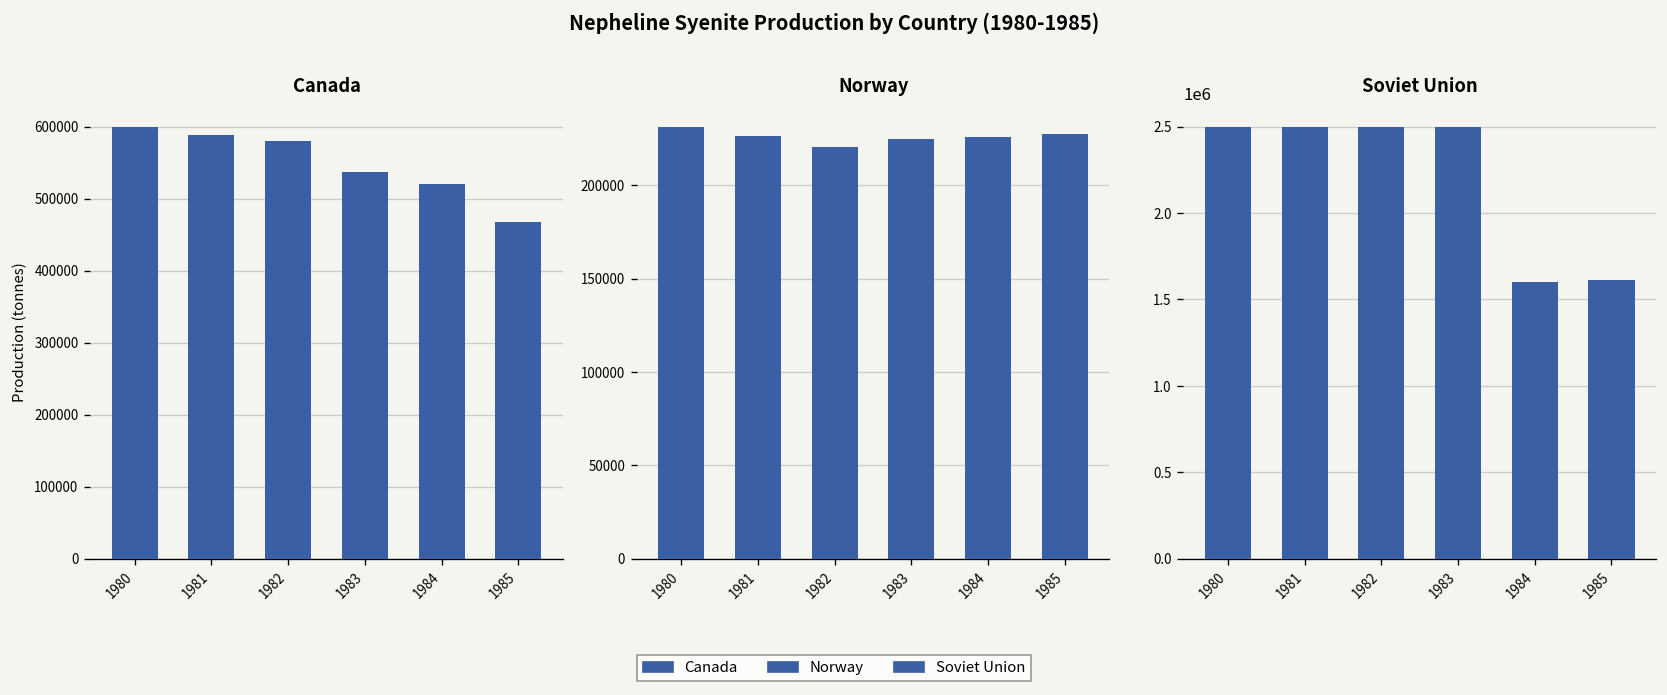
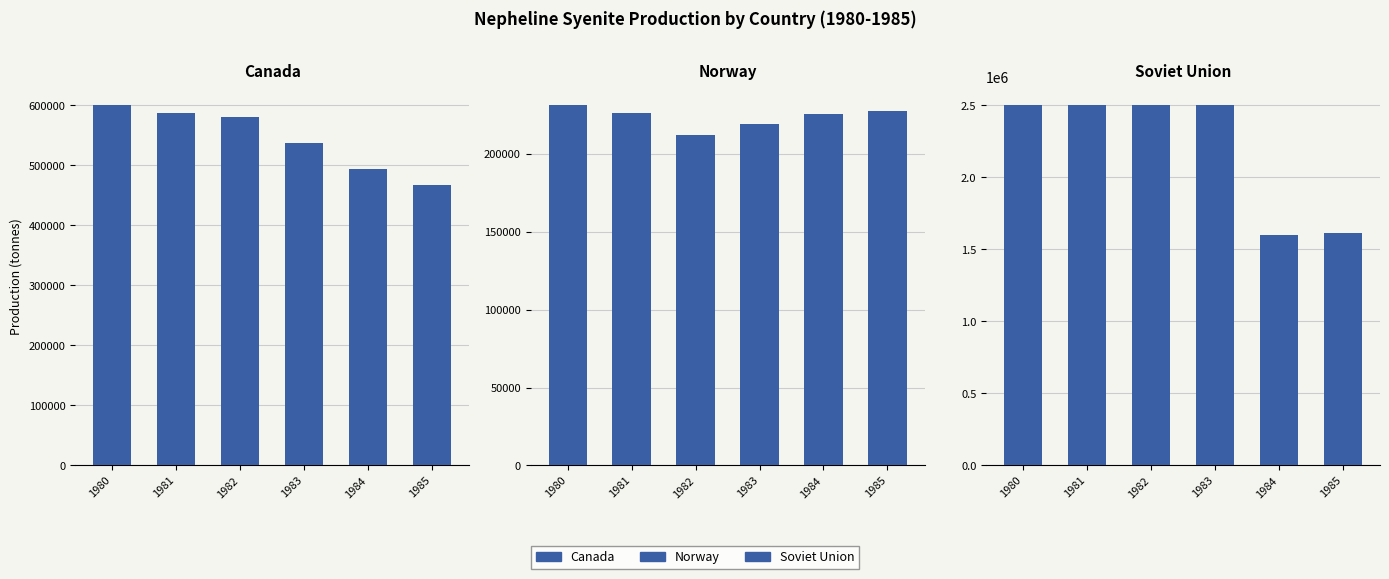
Canada, 1984: 520000 -> 490000
Norway, 1982: 220000 -> 212000
Norway, 1983: 225000 -> 220000
